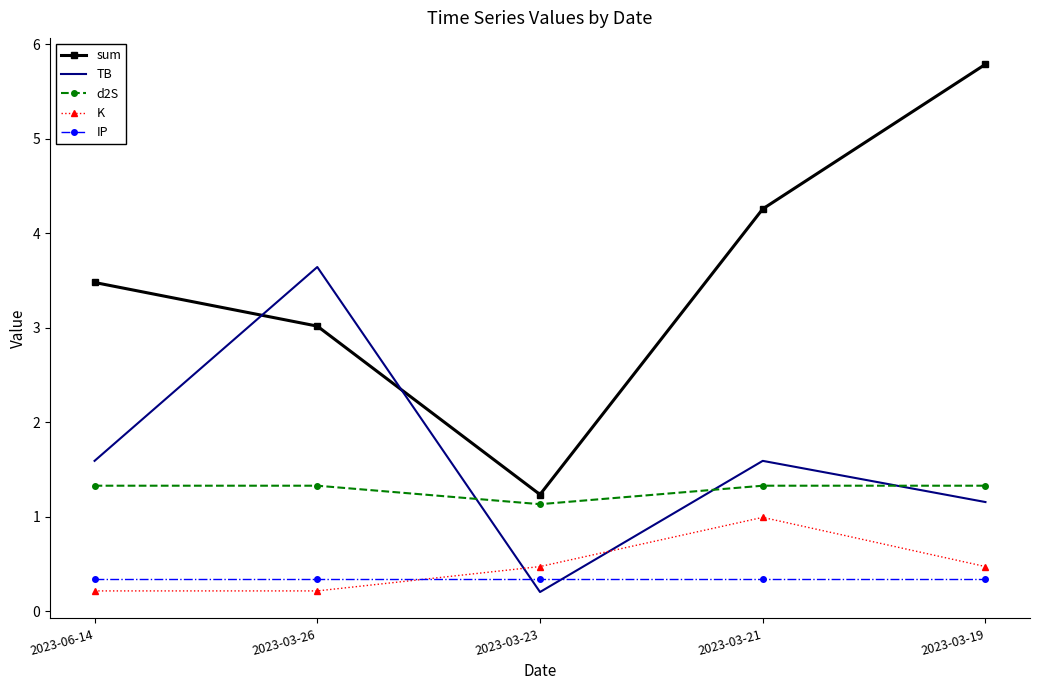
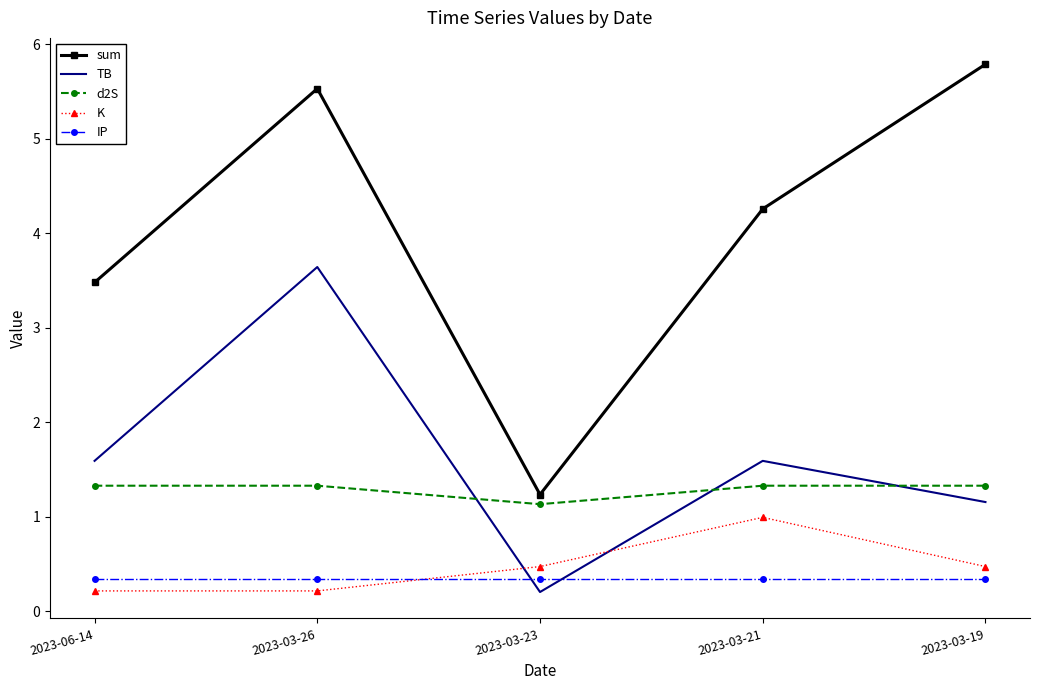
sum, 2023-03-26: 3.0 -> 5.5
